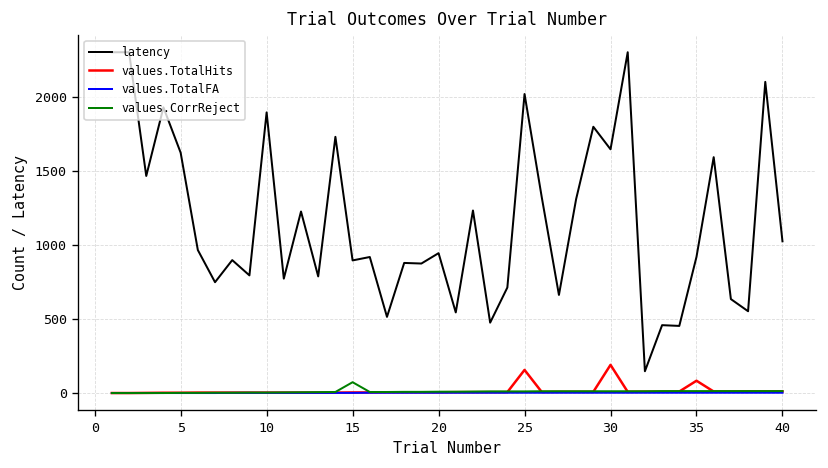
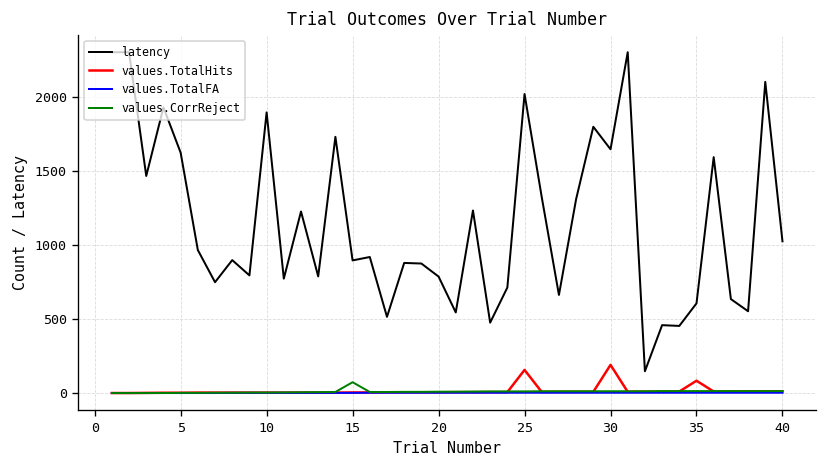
latency, 20: 940 -> 790
latency, 35: 920 -> 610
